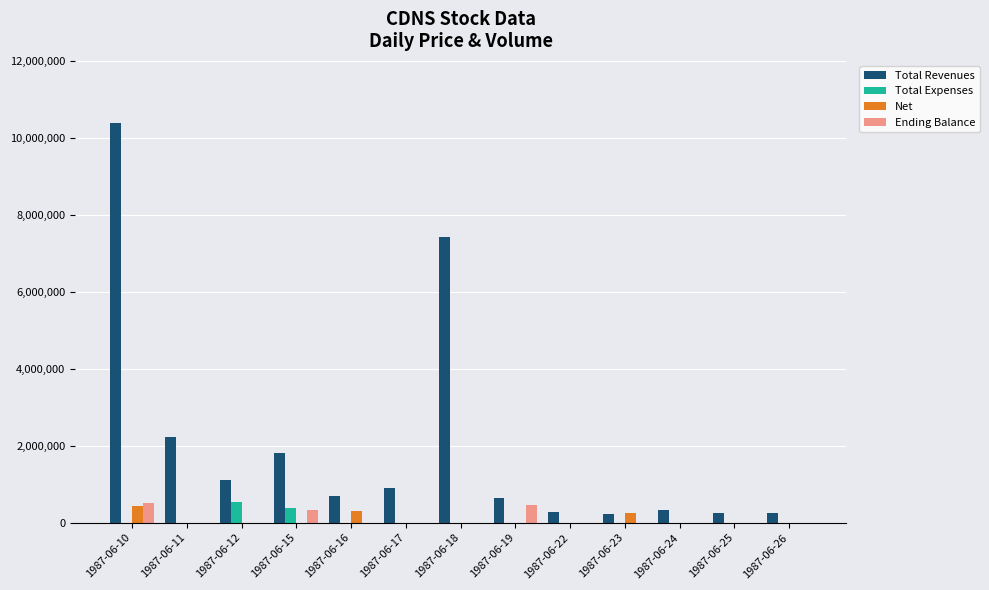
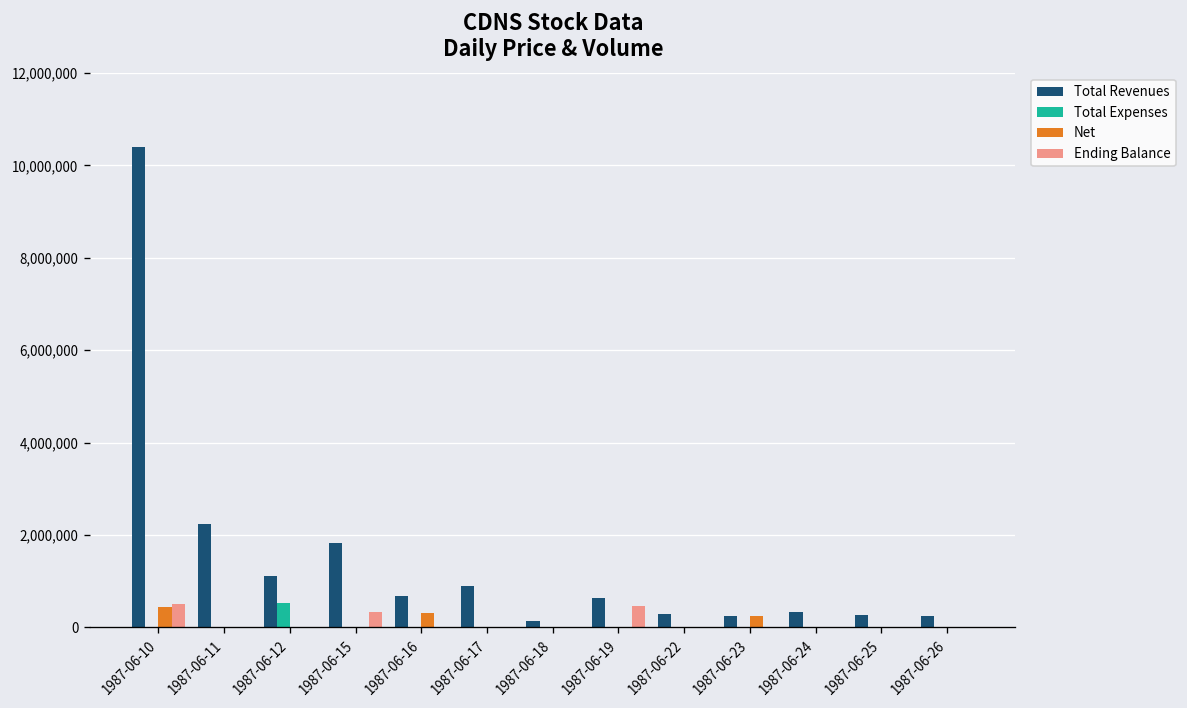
Total Expenses, 1987-06-15: 400,000 -> 0
Total Revenues, 1987-06-18: 7,400,000 -> 100,000
